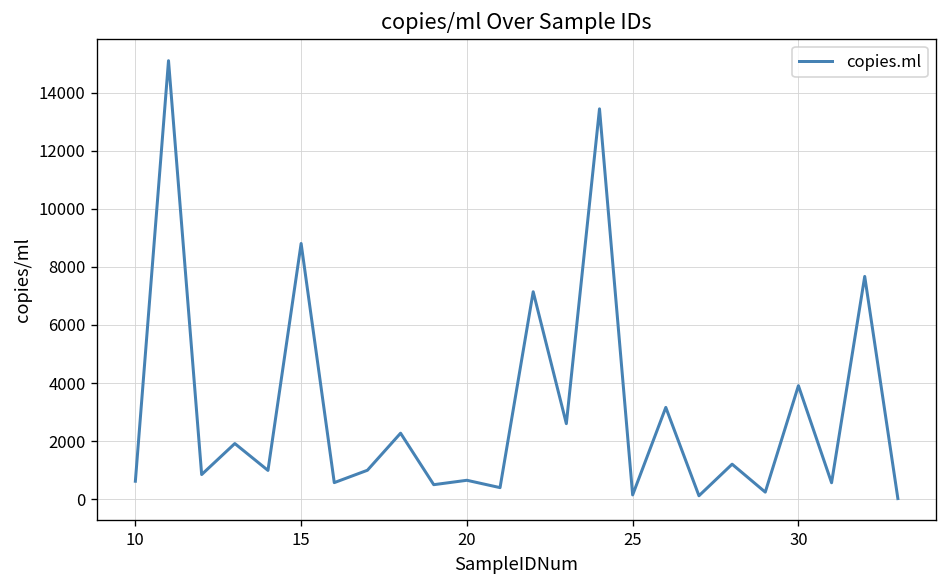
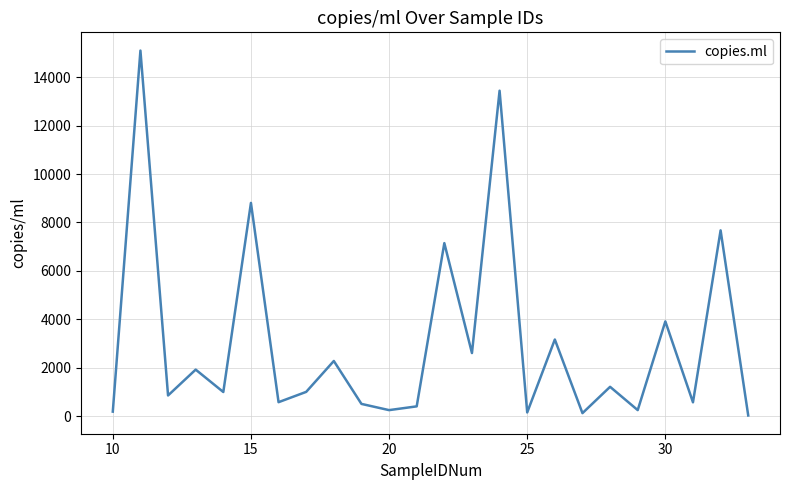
10: 600 -> 200
20: 700 -> 200
